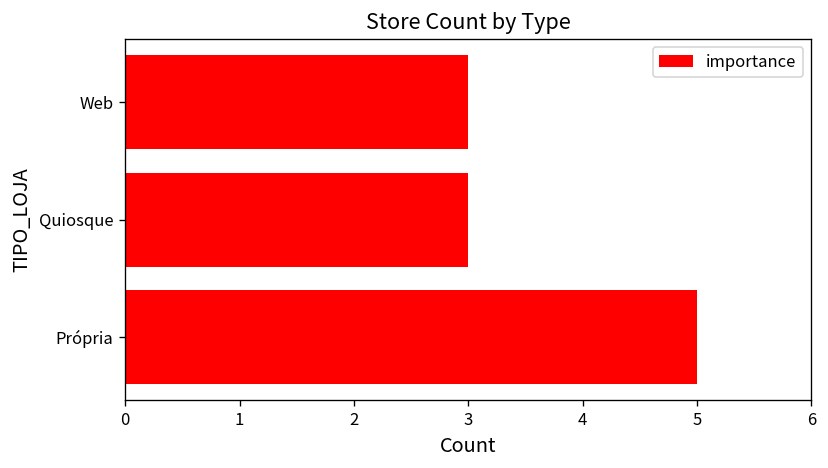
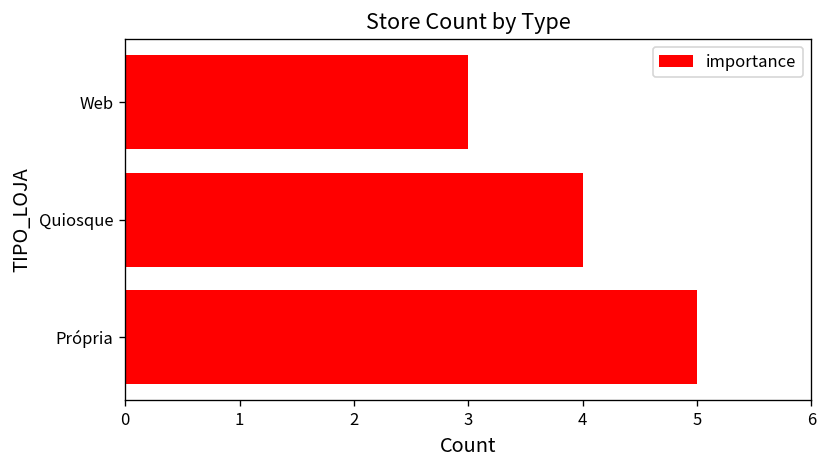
Quiosque: 3 -> 4
